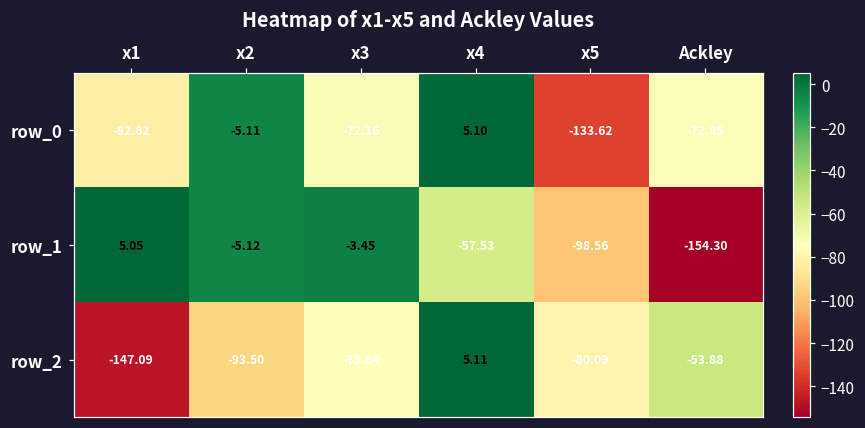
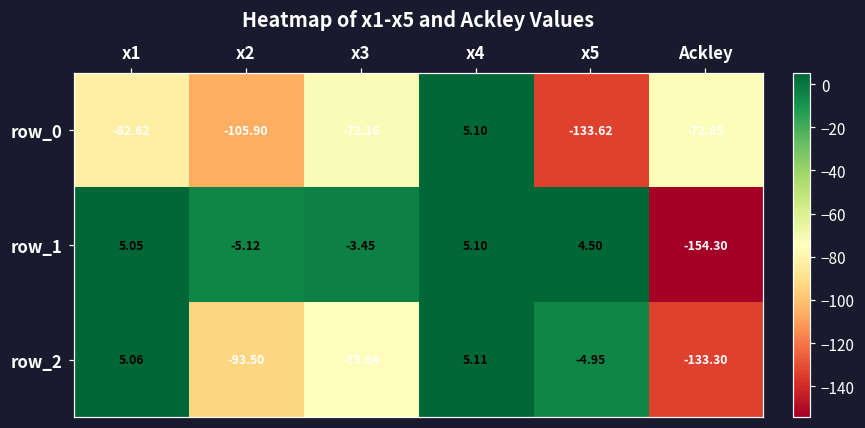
row_0, x2: -5.11 -> -105.90
row_1, x4: -57.53 -> 5.10
row_1, x5: -98.56 -> 4.50
row_2, x1: -147.09 -> 5.06
row_2, x5: -80.09 -> -4.95
row_2, Ackley: -53.88 -> -133.30
